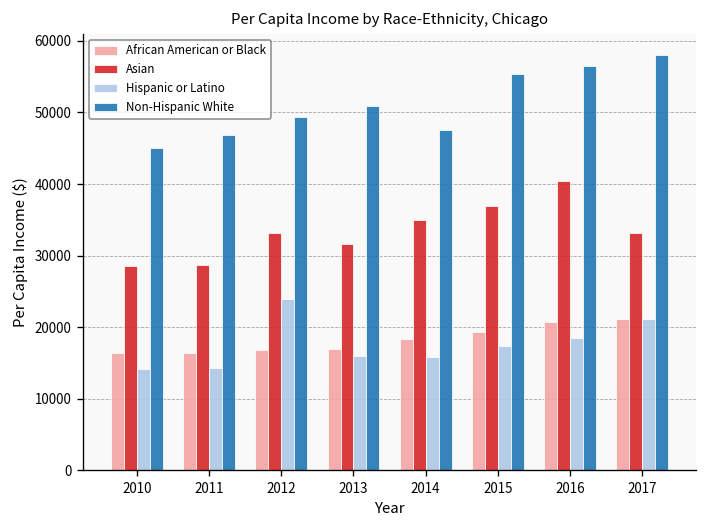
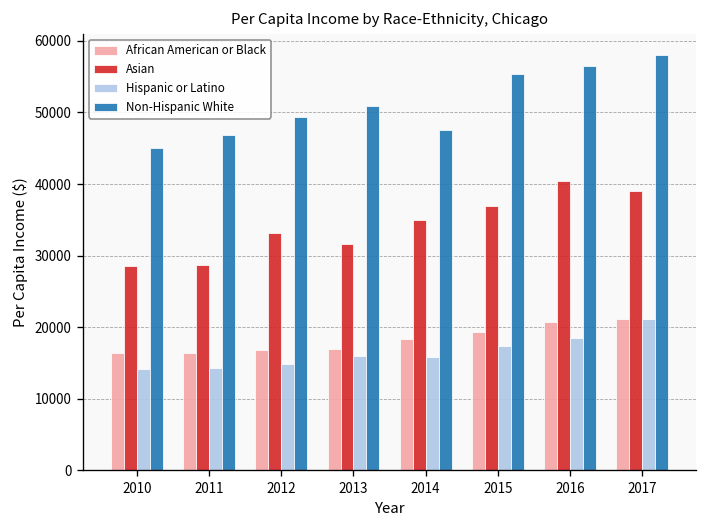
Hispanic or Latino, 2012: 24000 -> 15000
Asian, 2017: 33000 -> 39000
